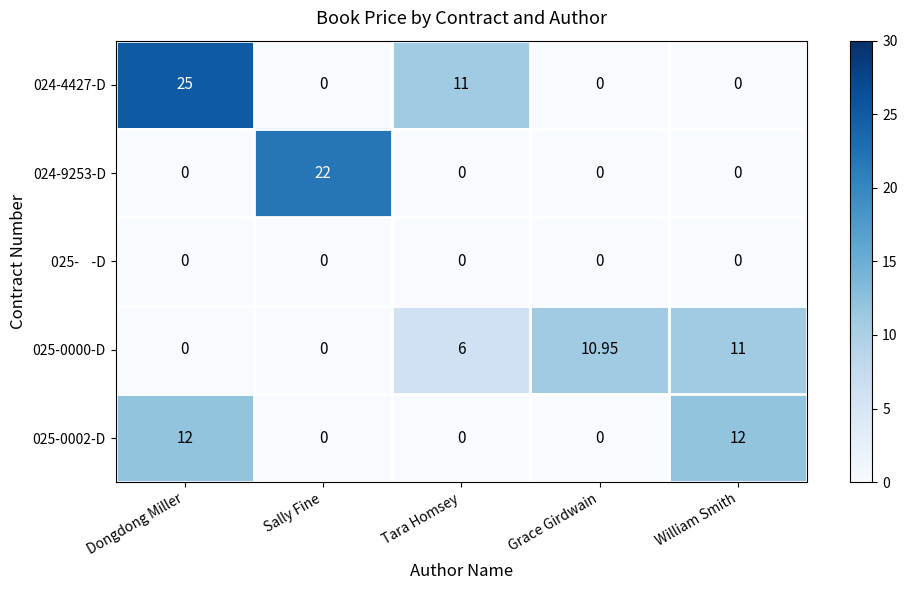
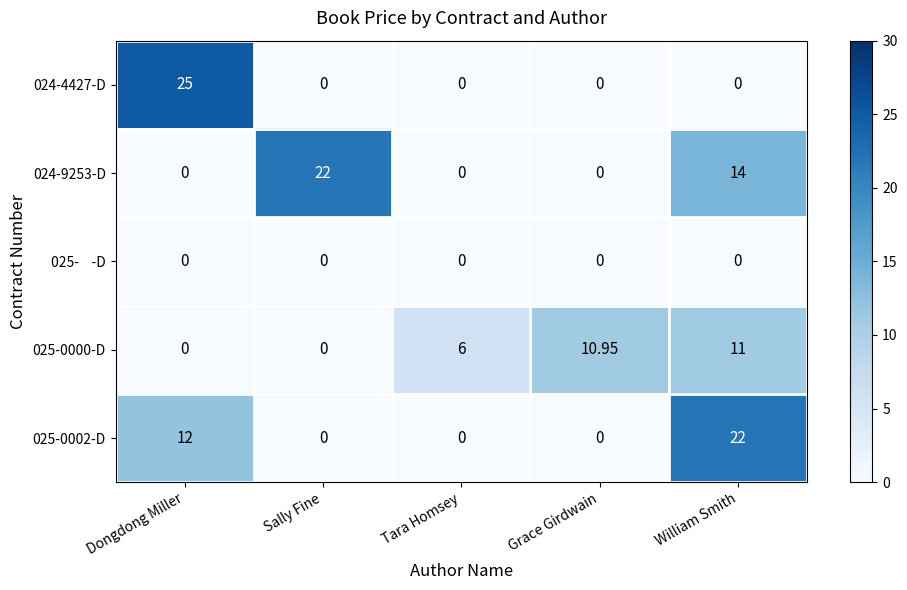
024-4427-D, Tara Homsey: 11 -> 0
024-9253-D, William Smith: 0 -> 14
025-0002-D, William Smith: 12 -> 22
